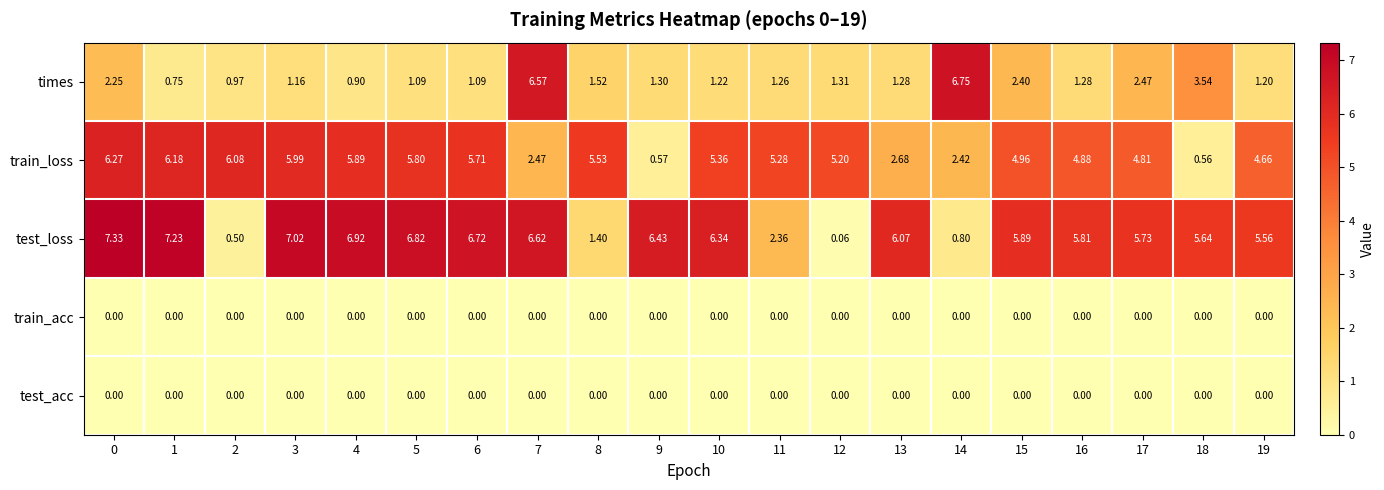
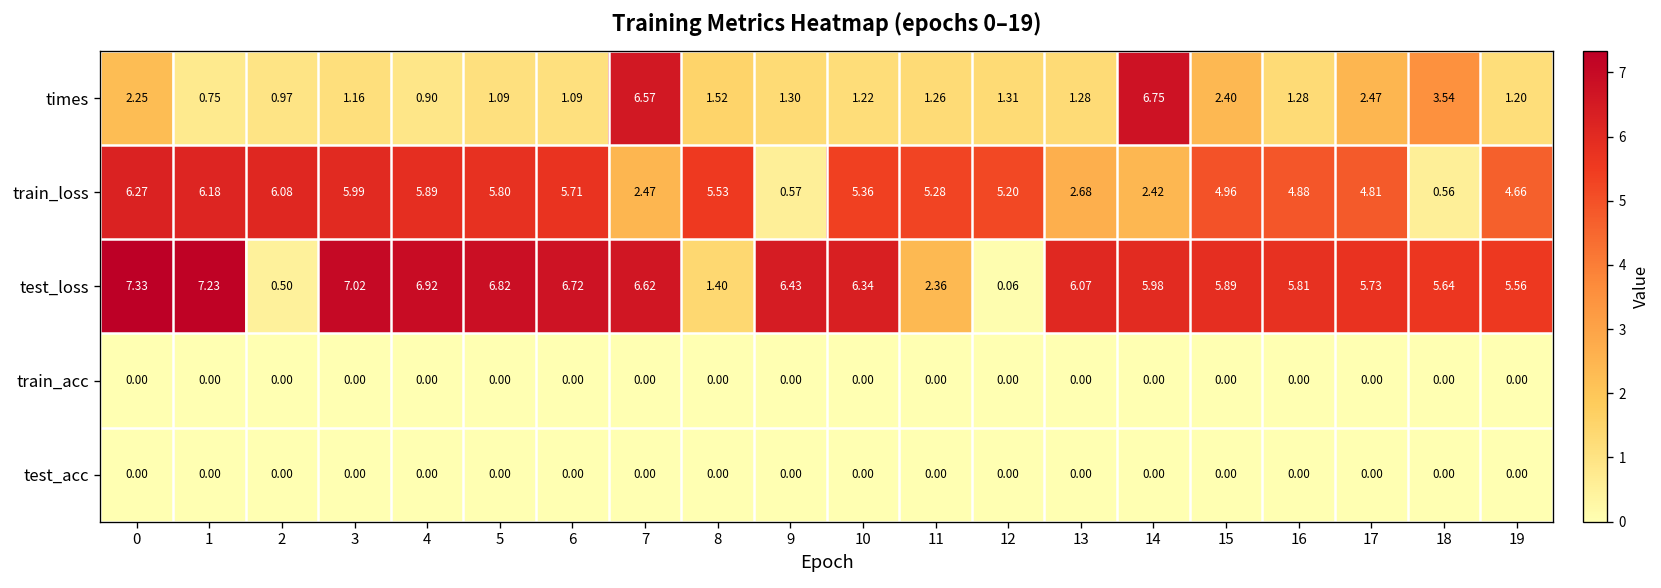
test_loss, 14: 0.80 -> 5.98
